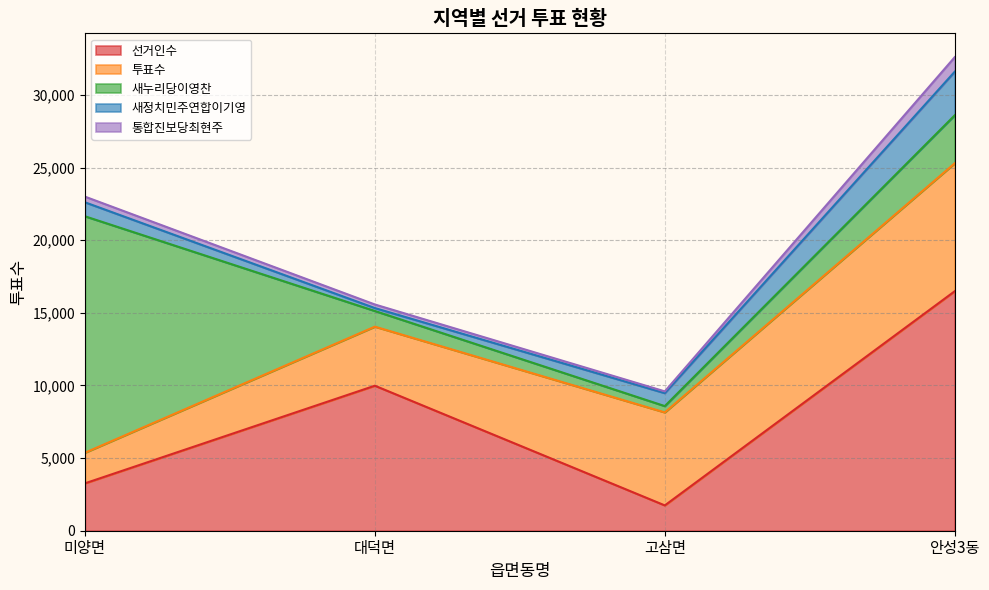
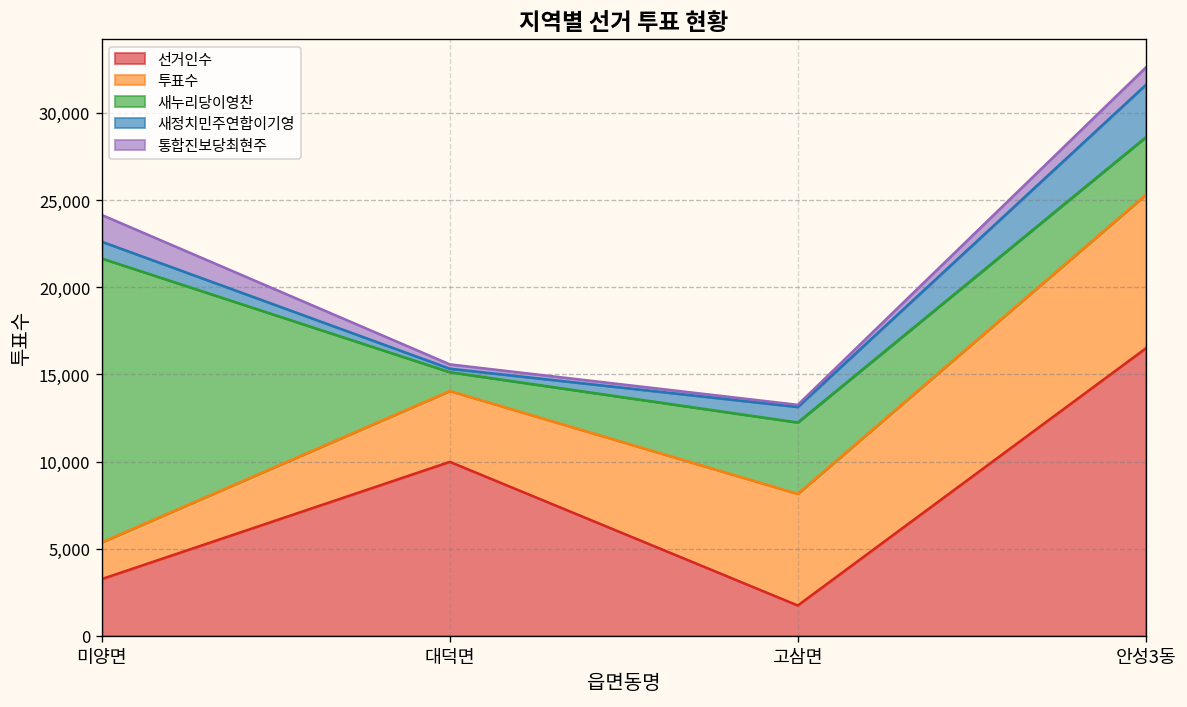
통합진보당최현주, 미양면: 400 -> 1,500
새누리당이영찬, 고삼면: 400 -> 4,100
